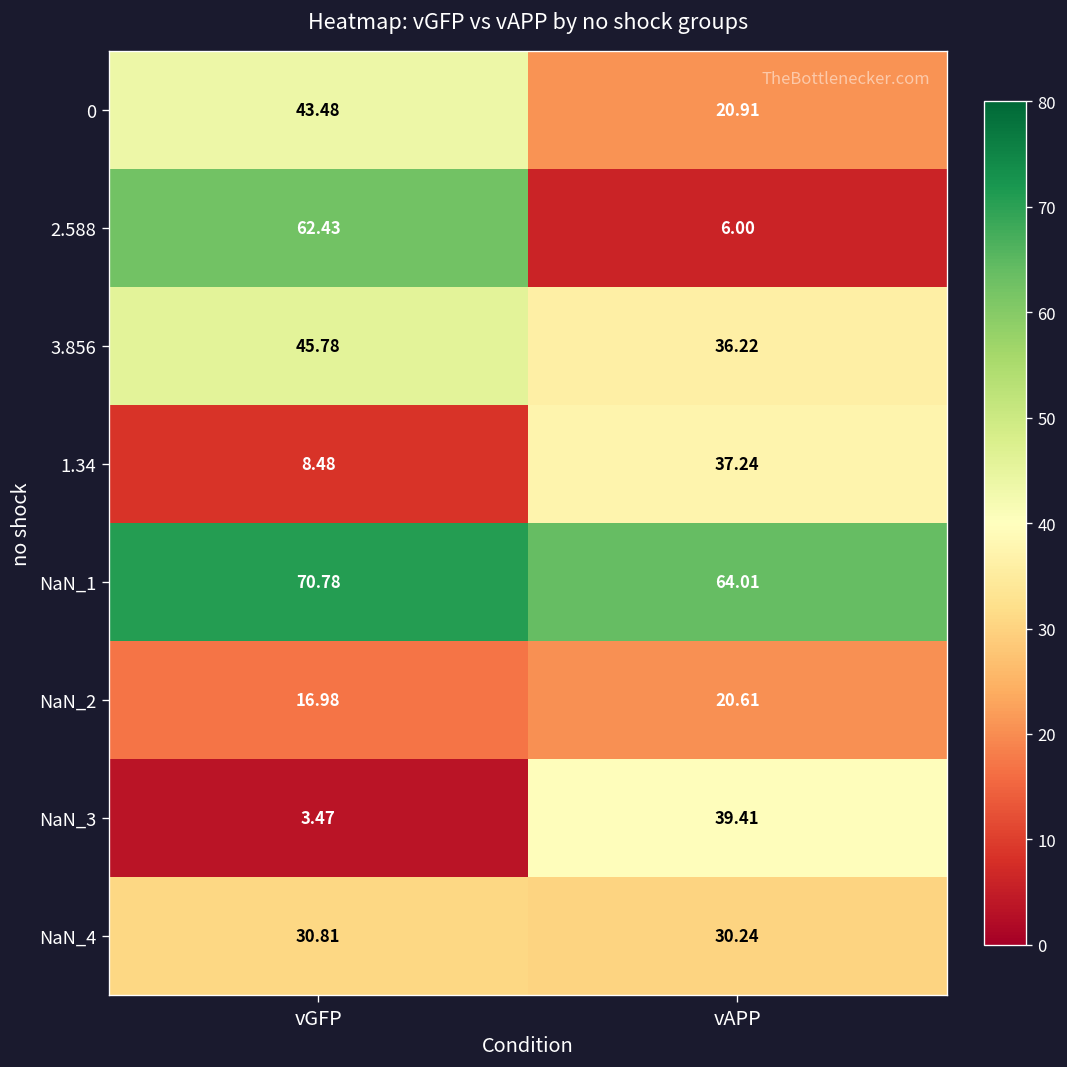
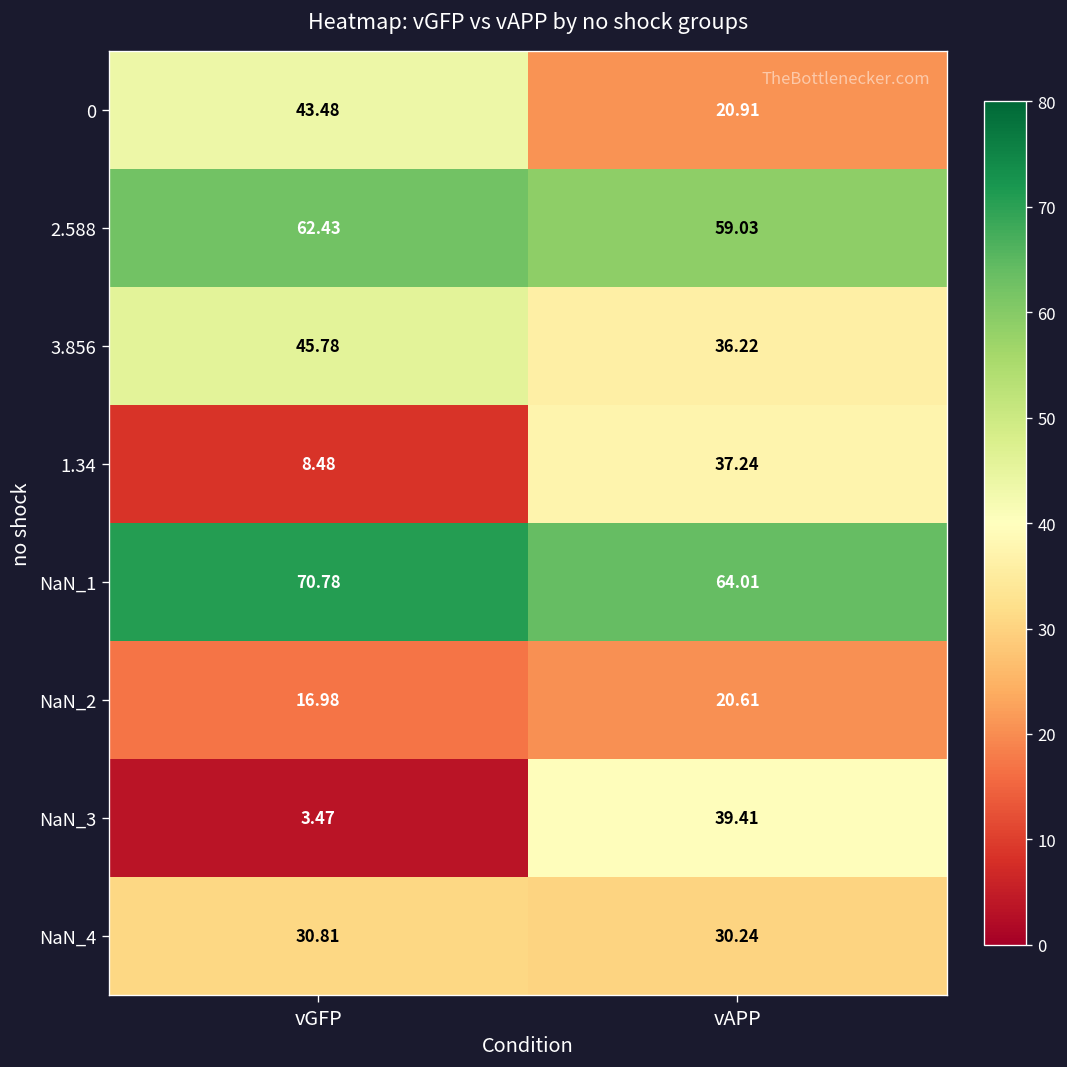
2.588, vAPP: 6.00 -> 59.03
